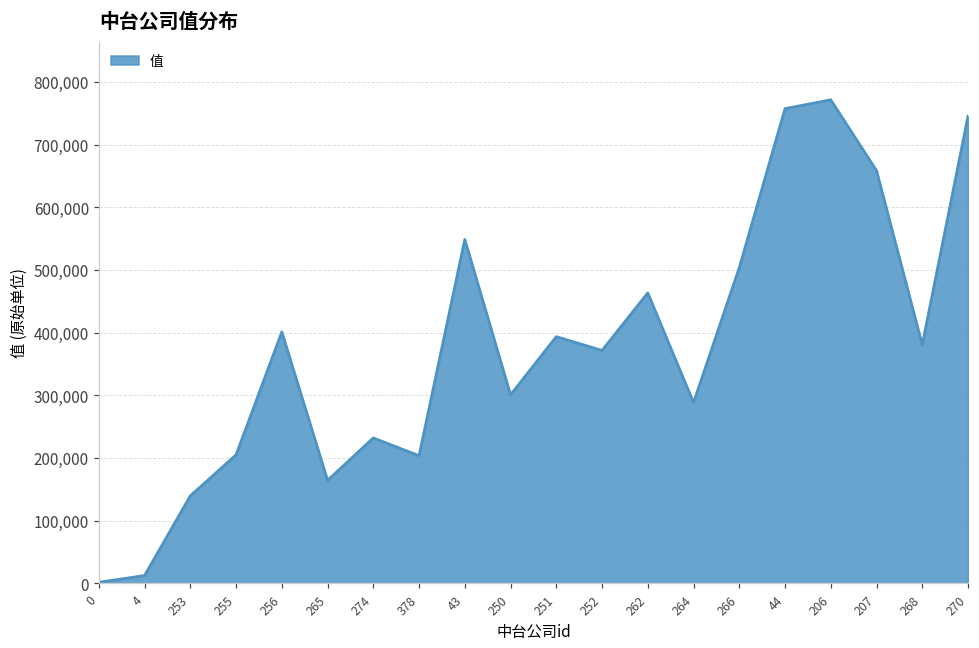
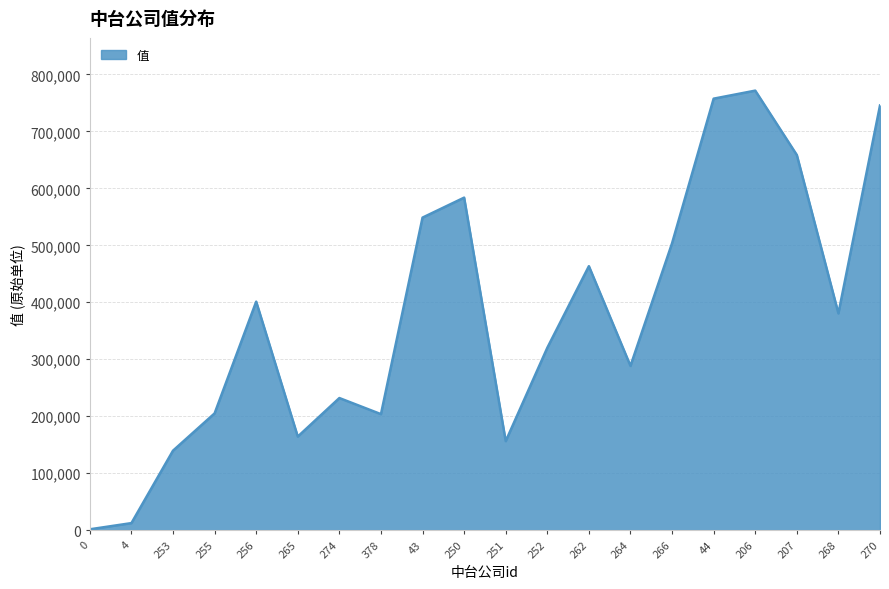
250: 300,000 -> 580,000
251: 390,000 -> 160,000
252: 370,000 -> 320,000
